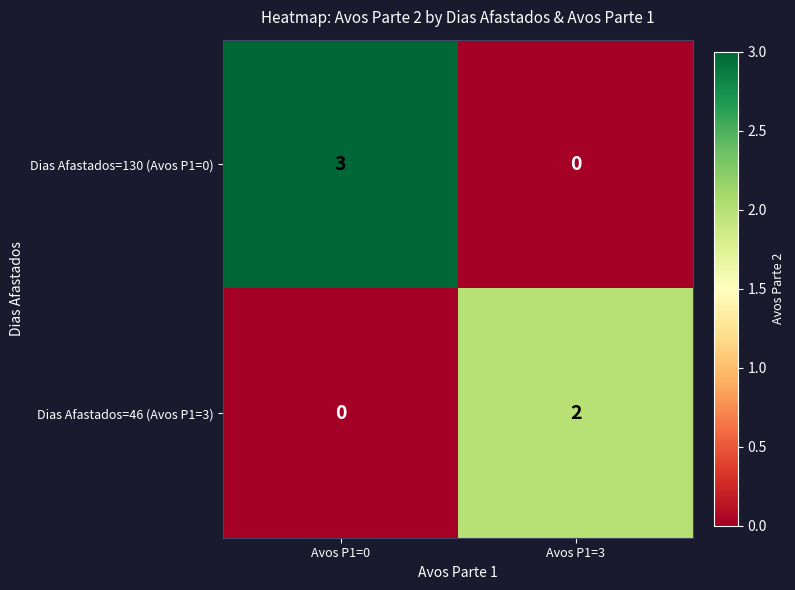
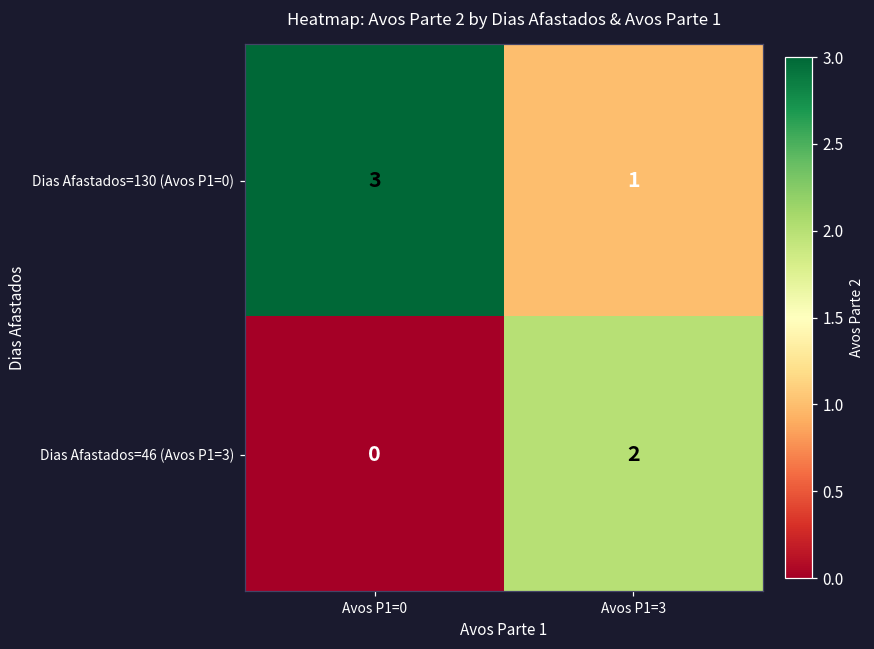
Dias Afastados=130 (Avos P1=0), Avos P1=3: 0 -> 1
